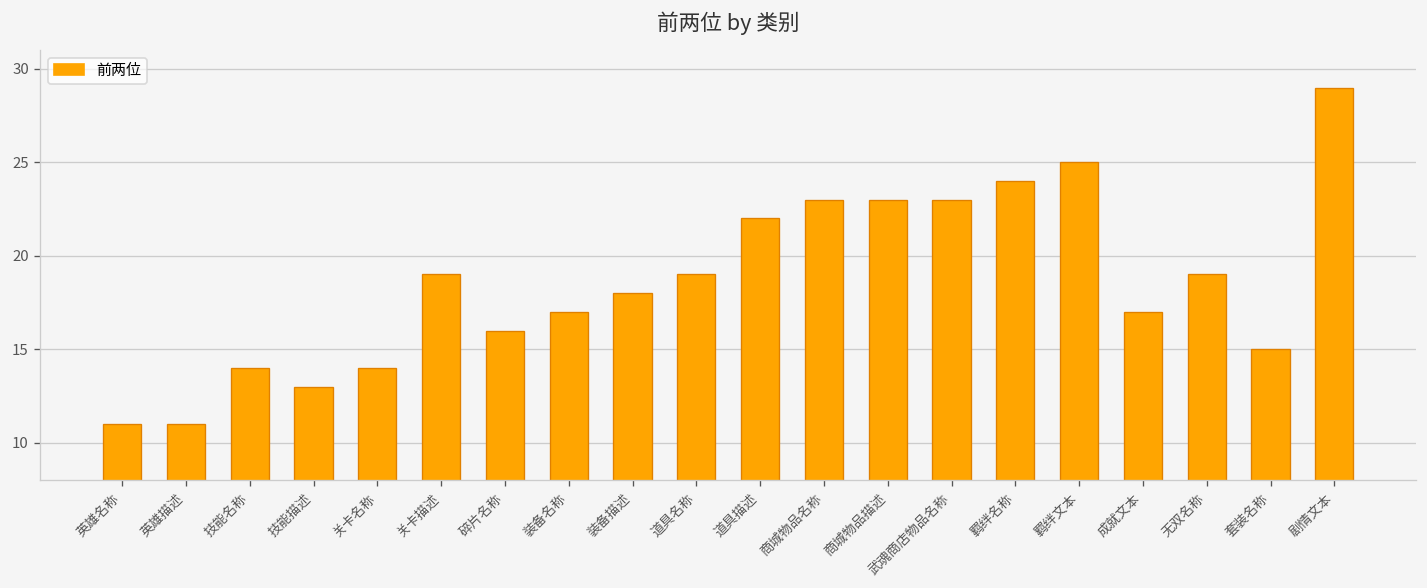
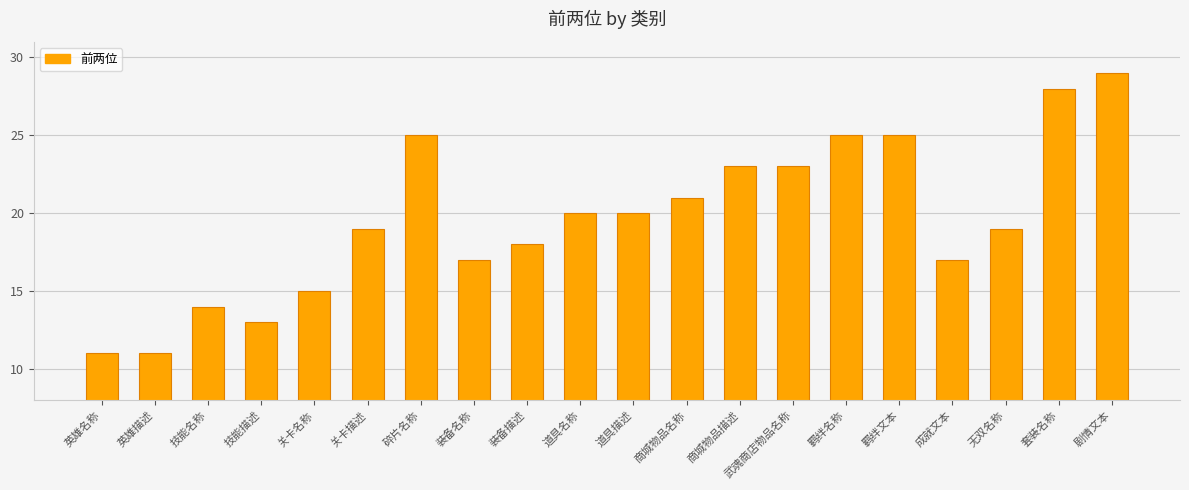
关卡名称: 14 -> 15
碎片名称: 16 -> 25
道具名称: 19 -> 20
道具描述: 22 -> 20
商城物品名称: 23 -> 21
羁绊名称: 24 -> 25
套装名称: 15 -> 28
